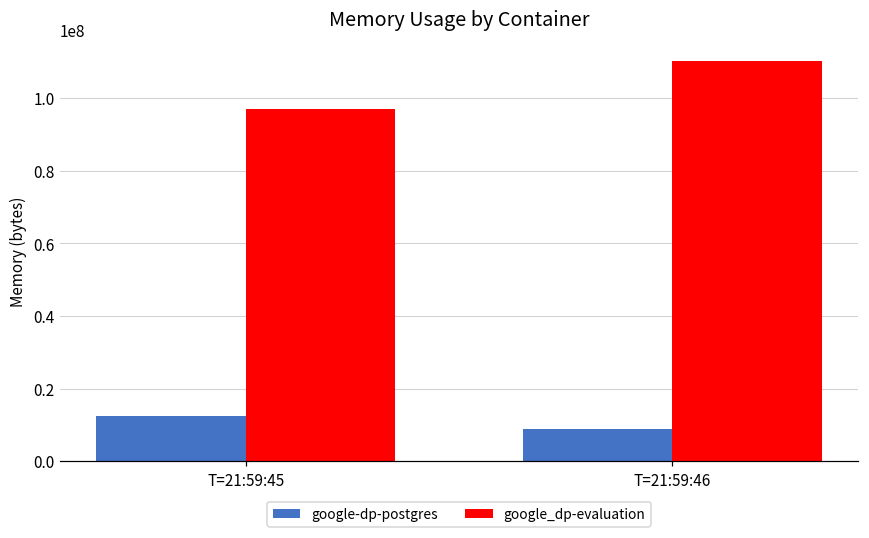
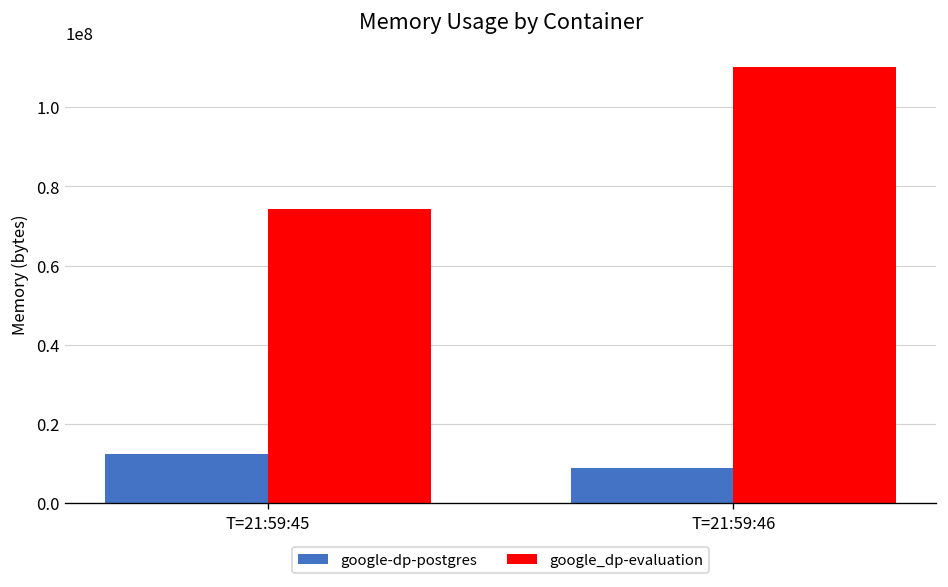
google_dp-evaluation, T=21:59:45: 97000000 -> 74000000
